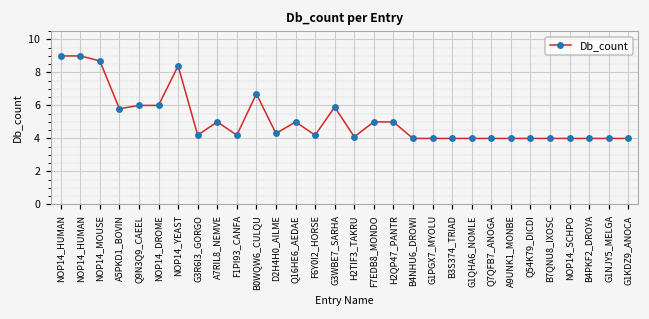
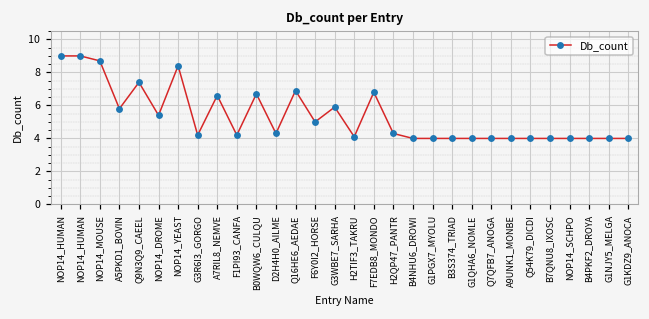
Q9N3Q9_CAEEL: 6.0 -> 7.4
NOP14_DROME: 6.0 -> 5.4
A7RIL8_NEMVE: 5.0 -> 6.6
Q16HE6_AEDAE: 5.0 -> 6.9
F6Y0I2_HORSE: 4.2 -> 5.0
F7EDB8_MONDO: 5.0 -> 6.8
H2QP47_PANTR: 5.0 -> 4.3
